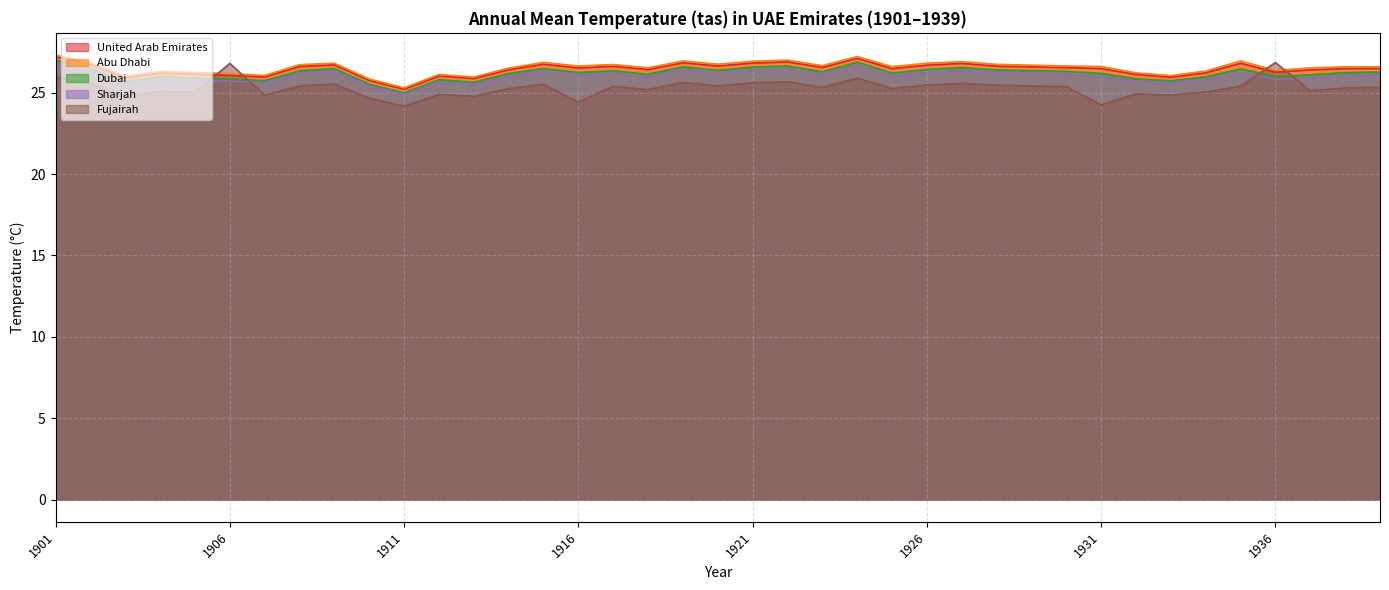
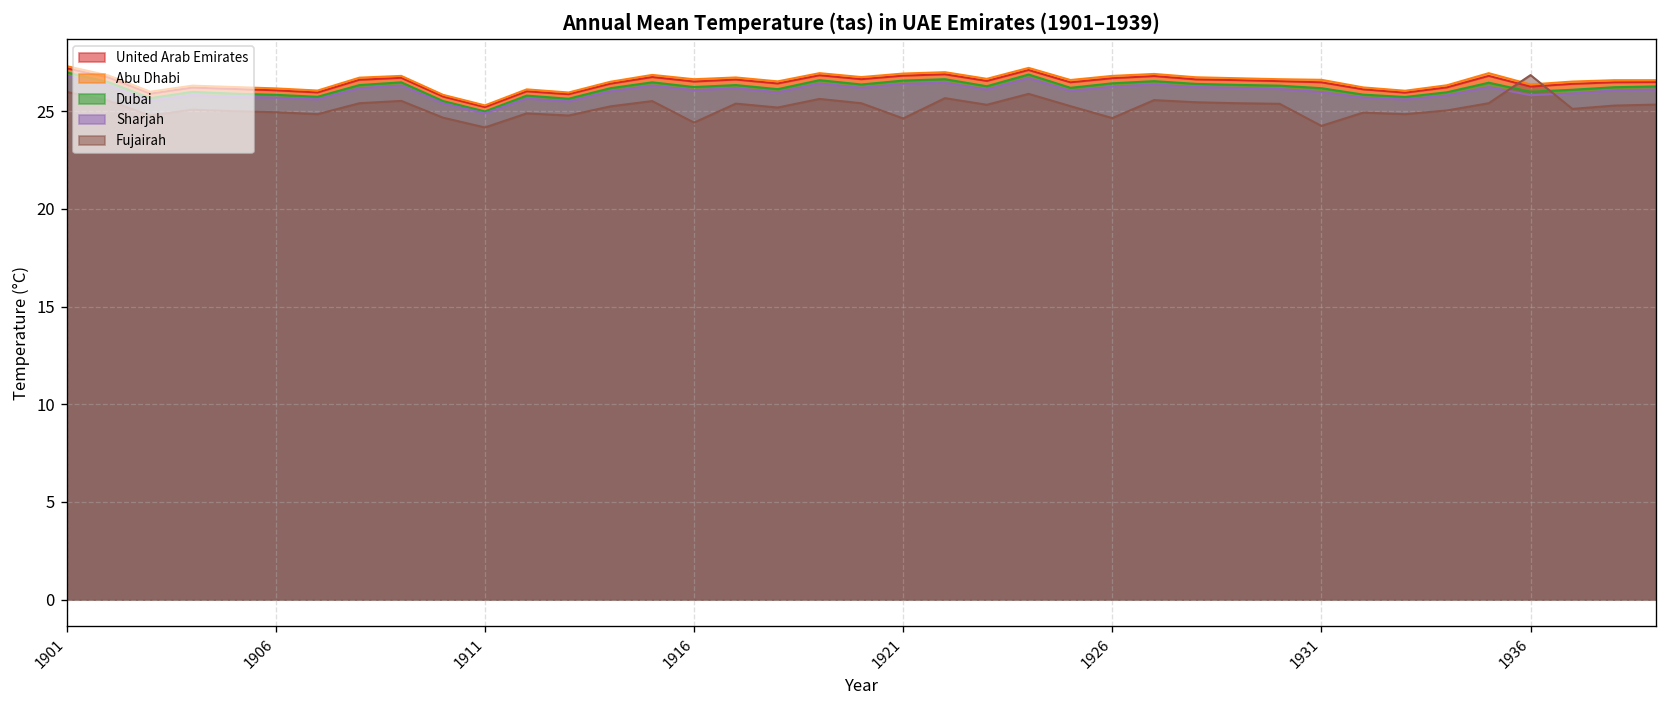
Fujairah, 1906: 26.8 -> 25.0
Fujairah, 1921: 25.6 -> 24.6
Fujairah, 1926: 25.5 -> 24.7
